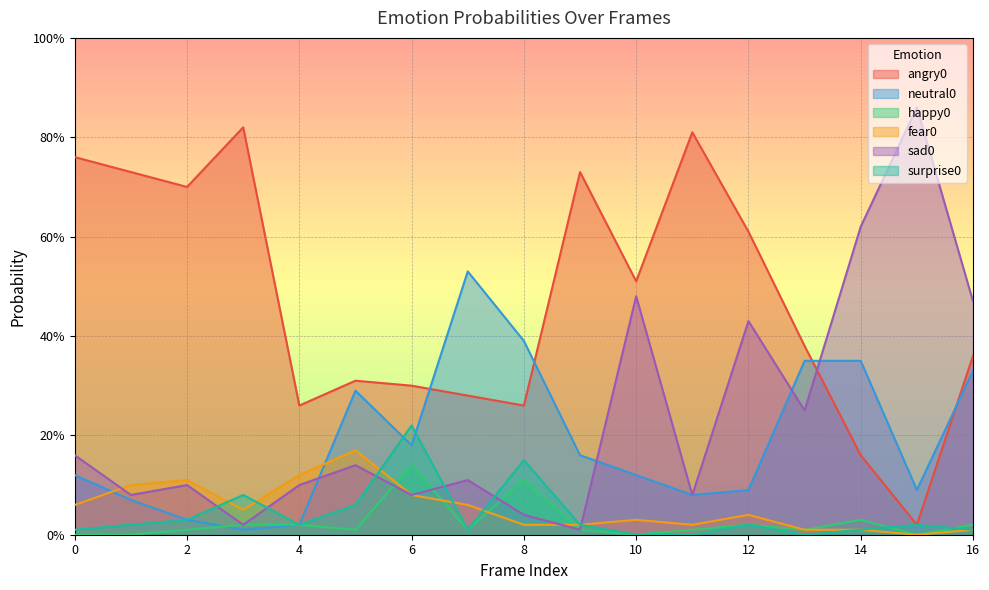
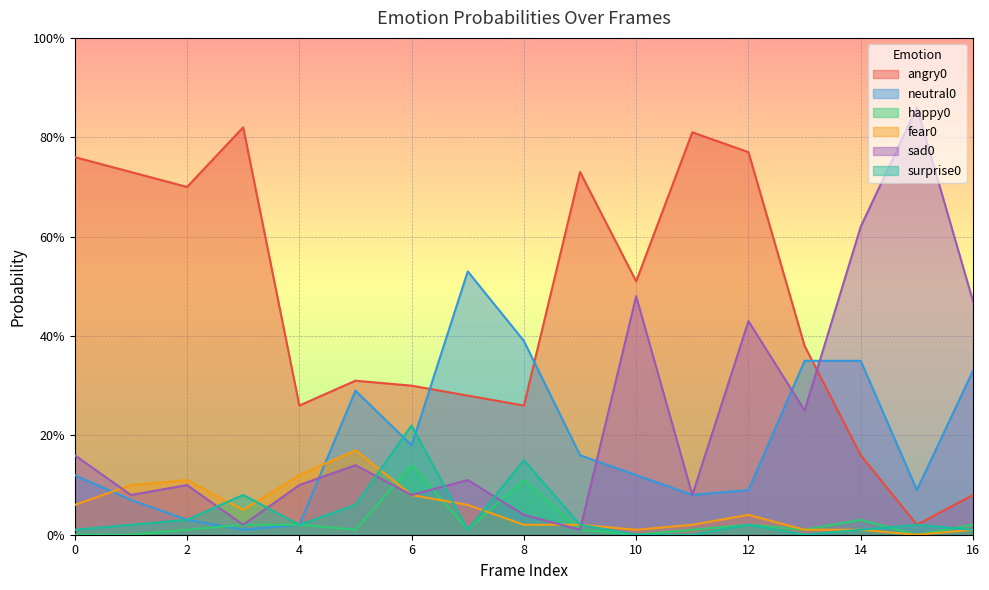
fear0, 10: 3% -> 1%
angry0, 12: 61% -> 77%
angry0, 16: 36% -> 8%
